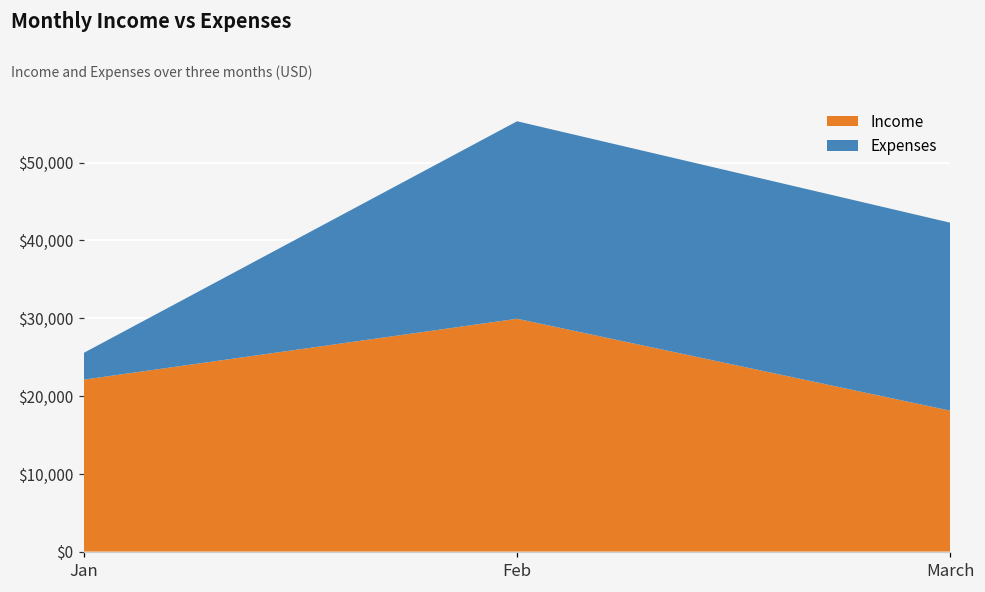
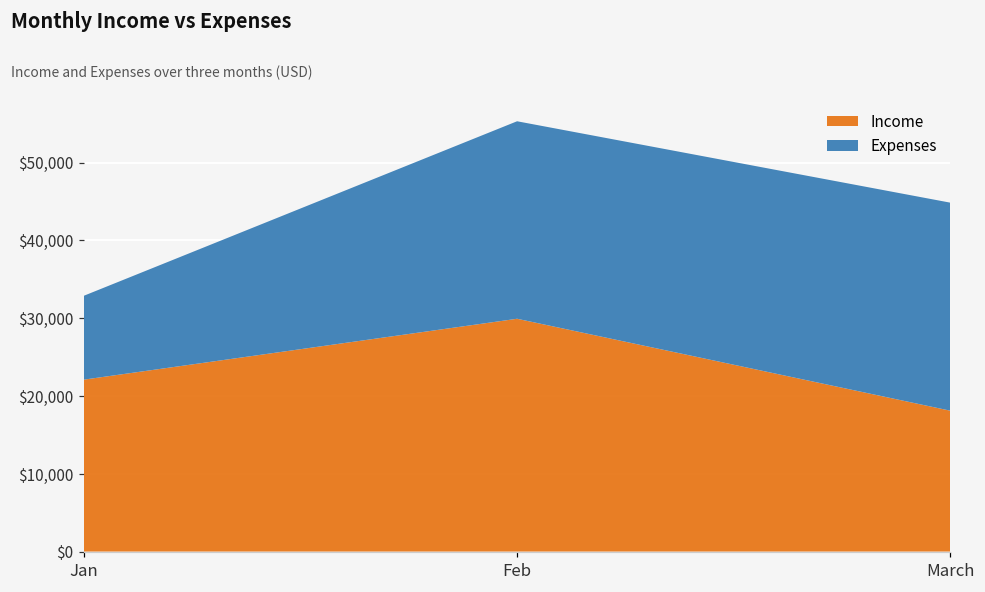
Expenses, Jan: $3,000 -> $11,000
Expenses, March: $24,000 -> $27,000
